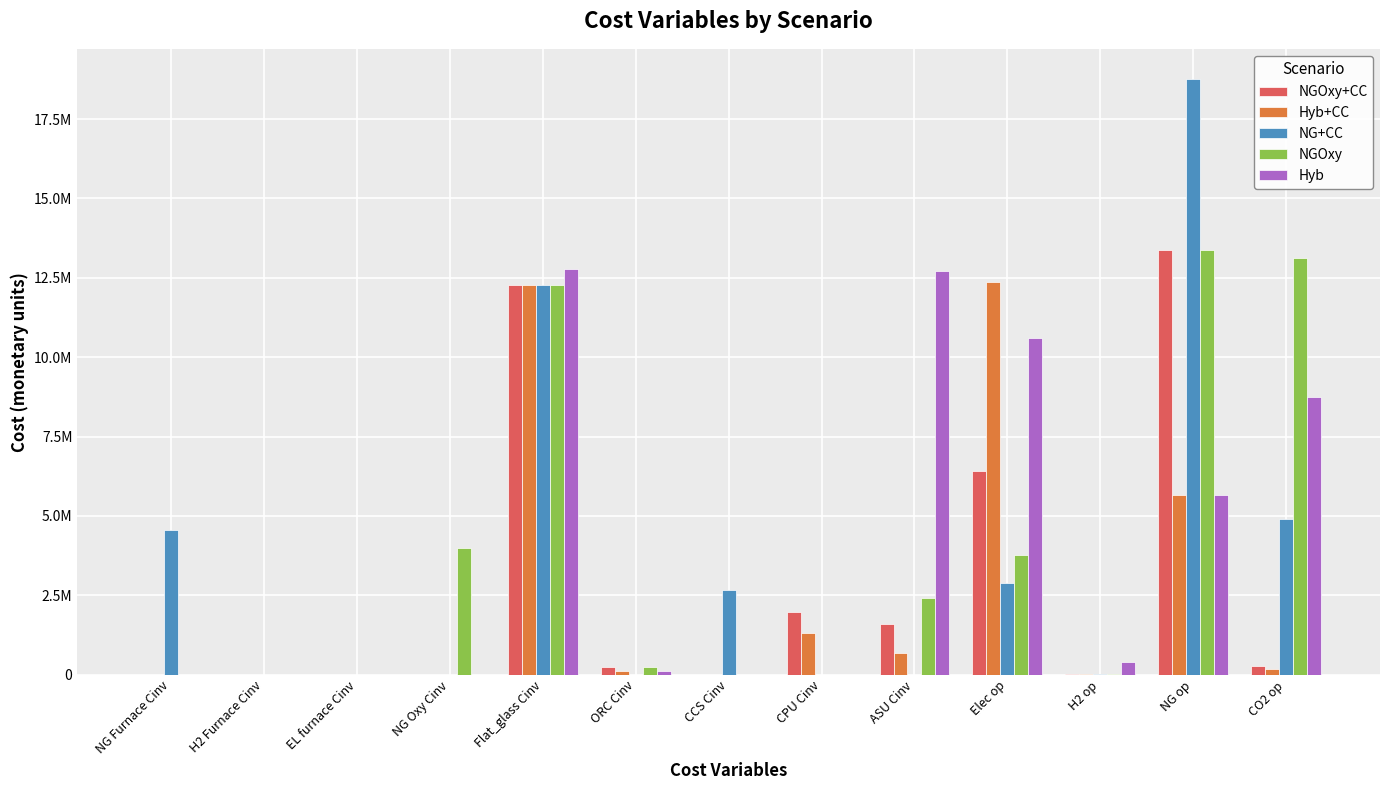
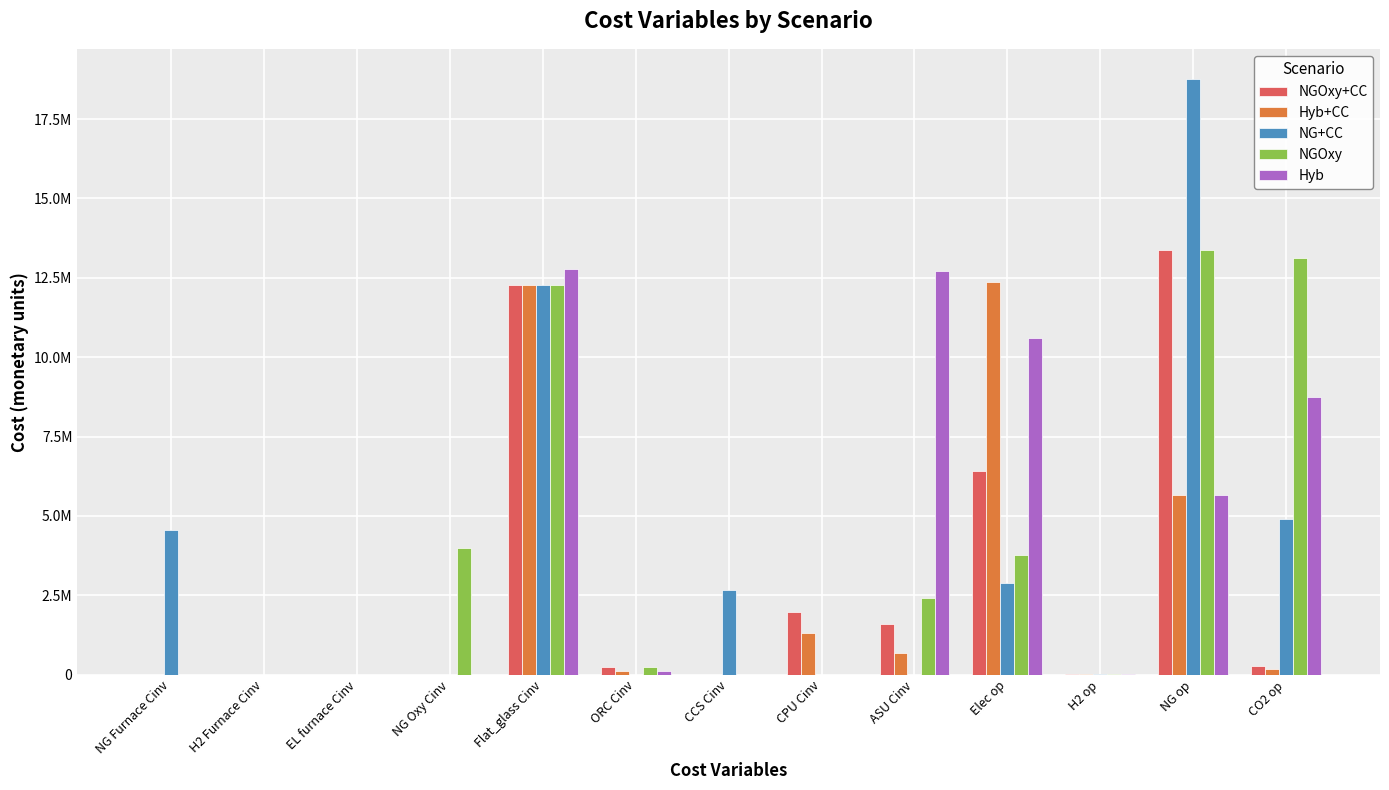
Hyb, H2 op: 400000 -> 0
